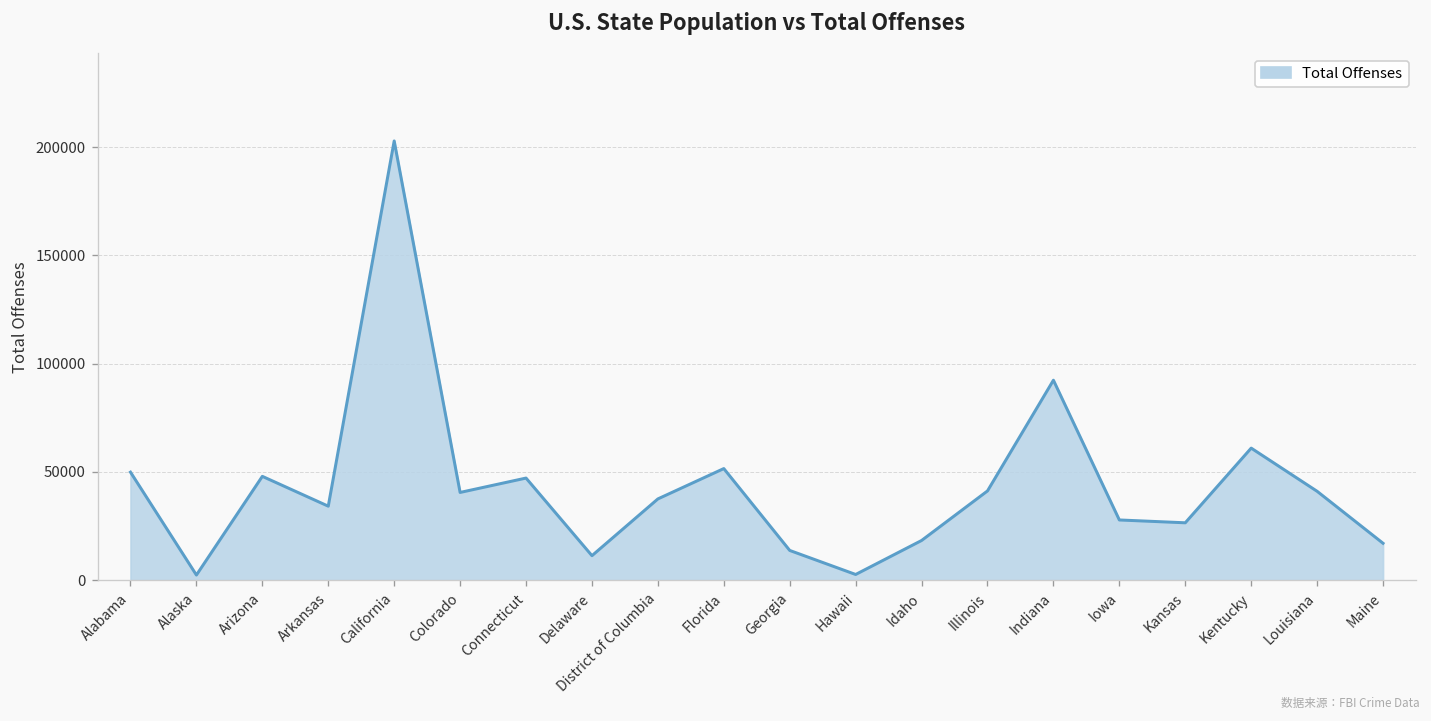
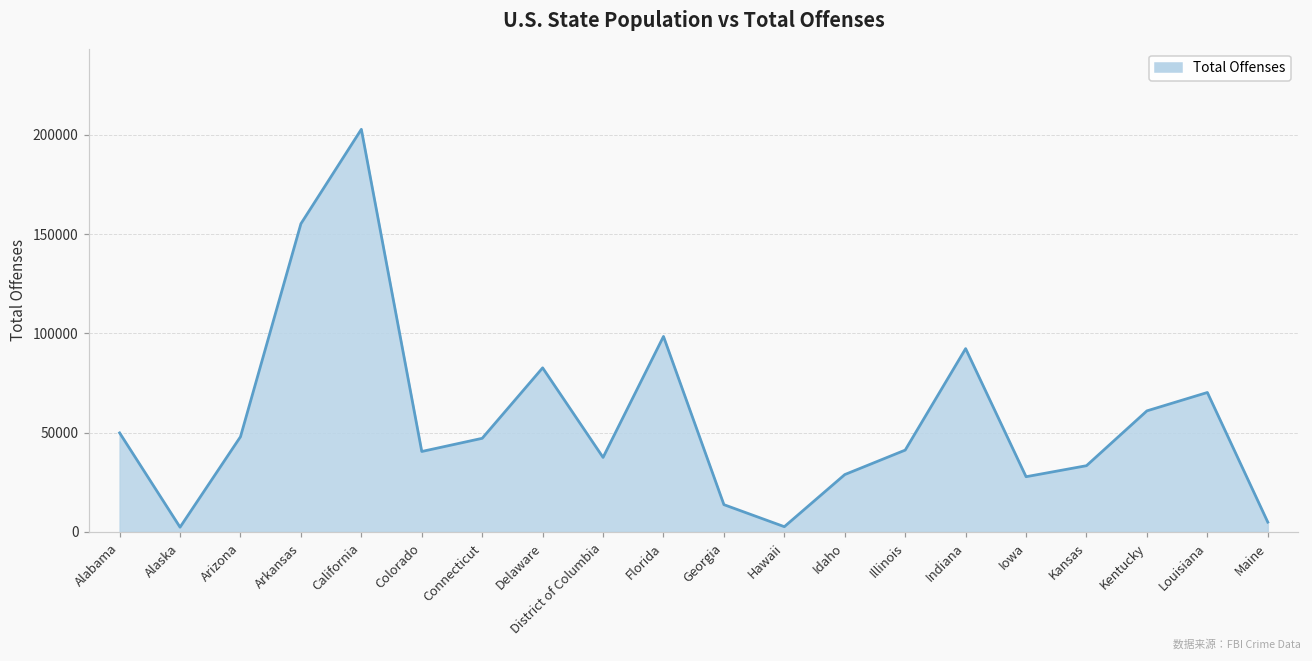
Arkansas: 34000 -> 155000
Delaware: 11000 -> 83000
Florida: 51000 -> 98000
Idaho: 18000 -> 29000
Kansas: 26000 -> 33000
Louisiana: 41000 -> 70000
Maine: 17000 -> 5000
